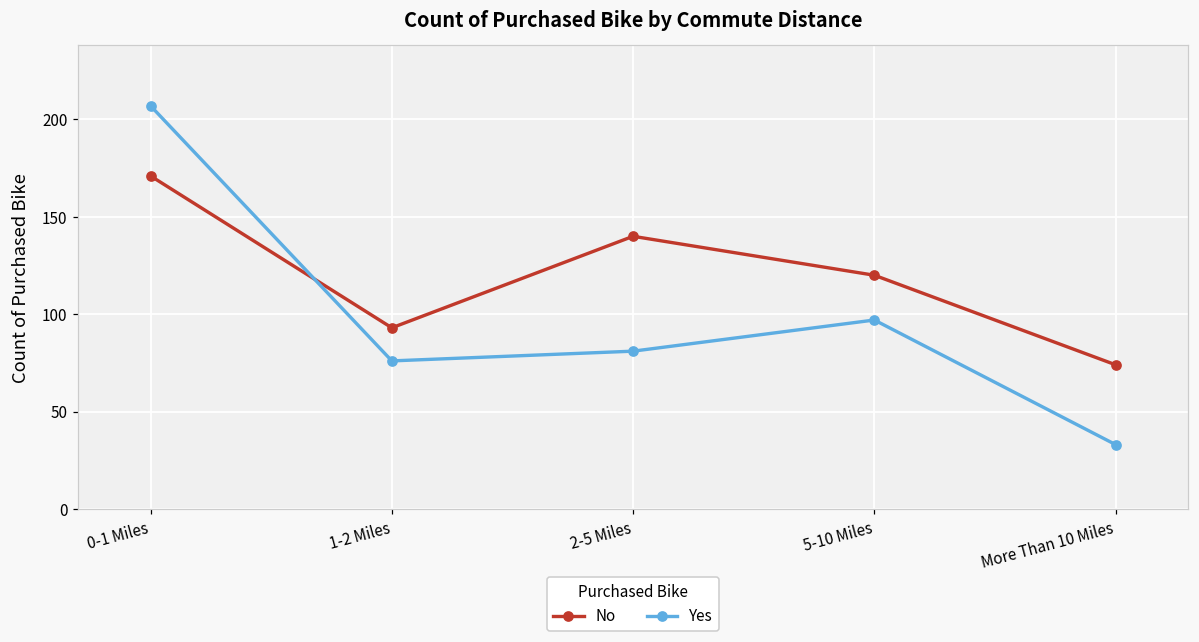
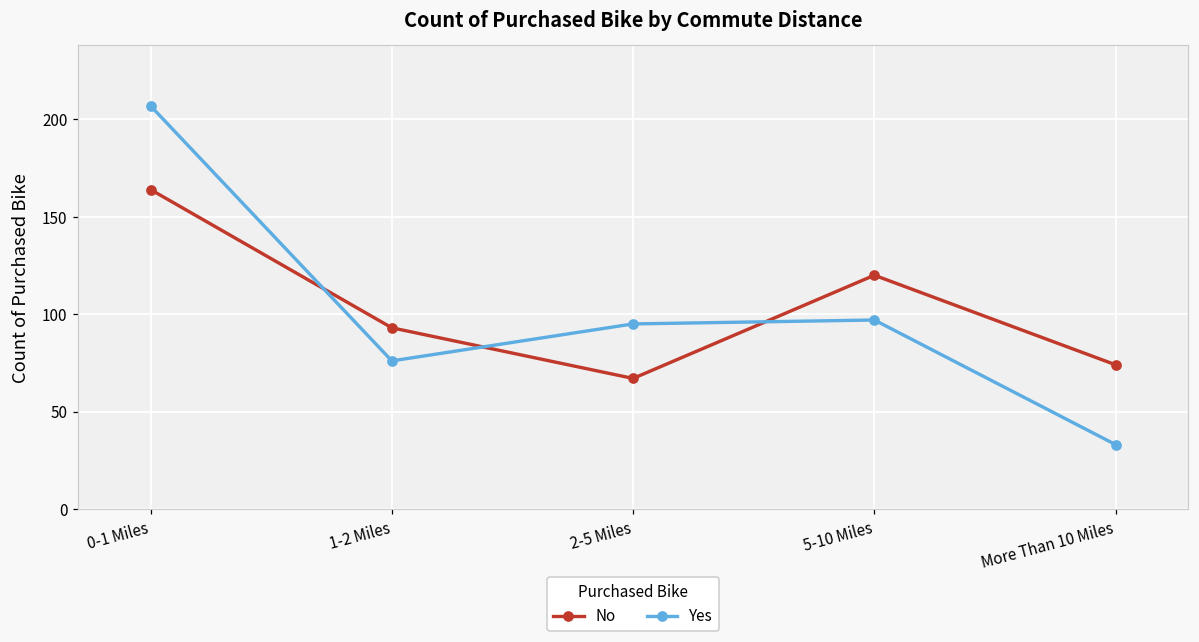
No, 0-1 Miles: 171 -> 164
No, 2-5 Miles: 140 -> 67
Yes, 2-5 Miles: 81 -> 95
